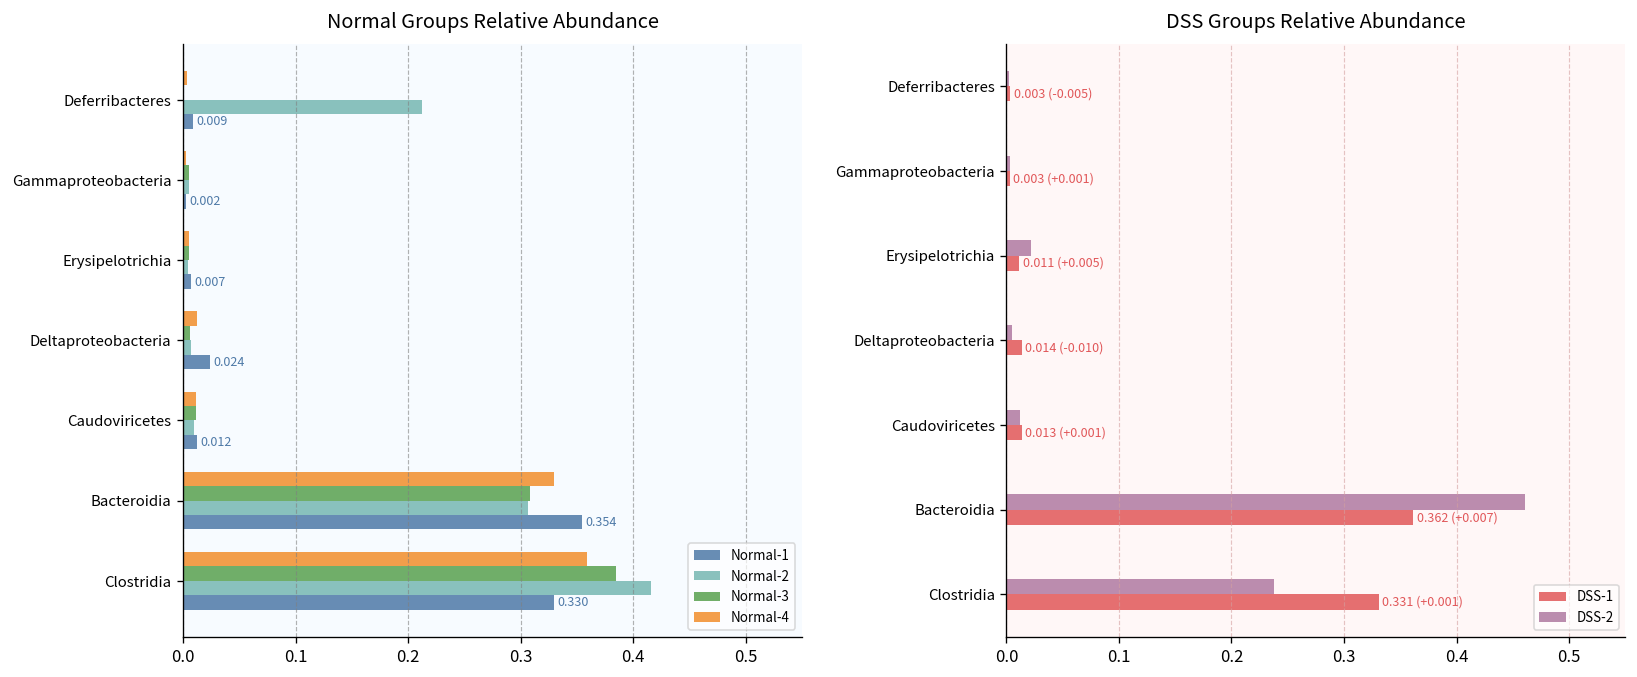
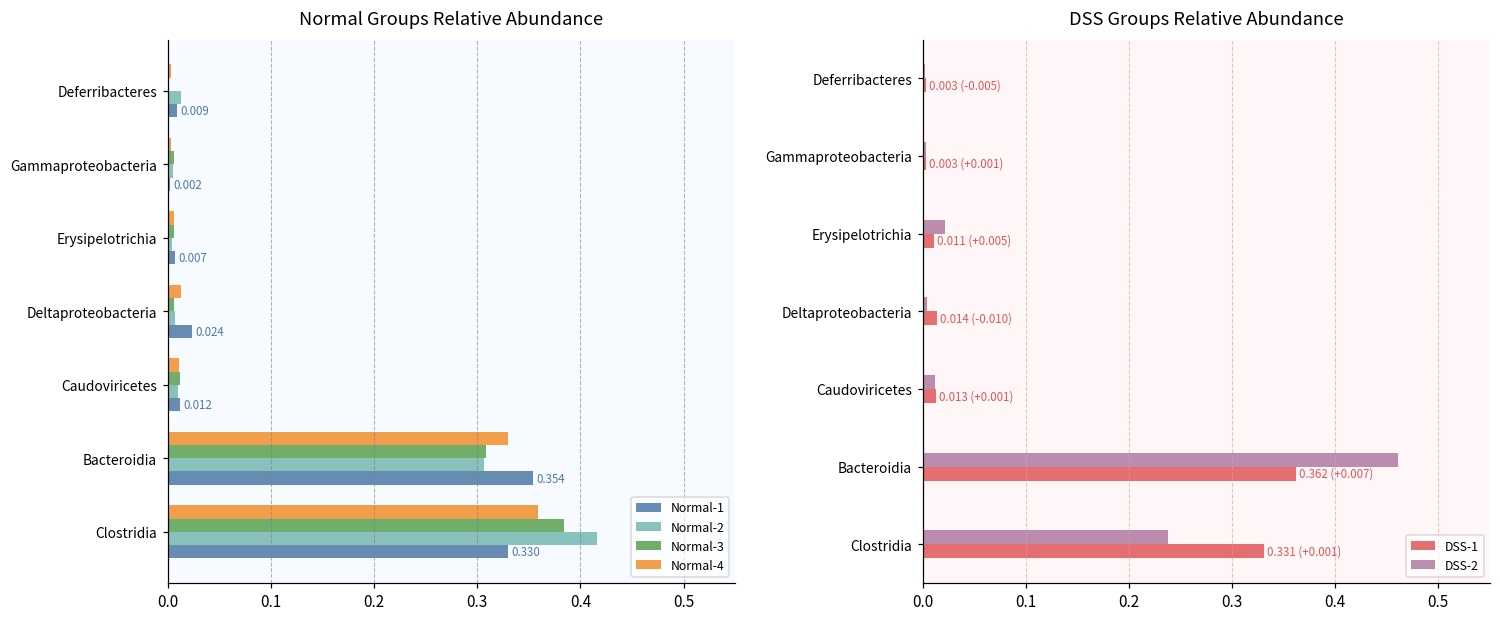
Normal Groups Relative Abundance, Normal-2, Deferribacteres: 0.21 -> 0.01
